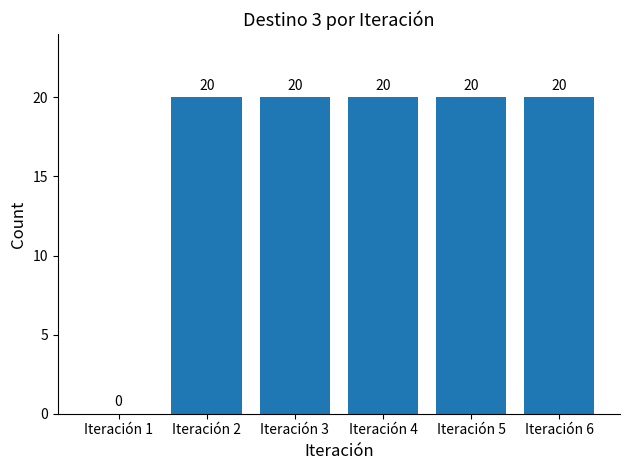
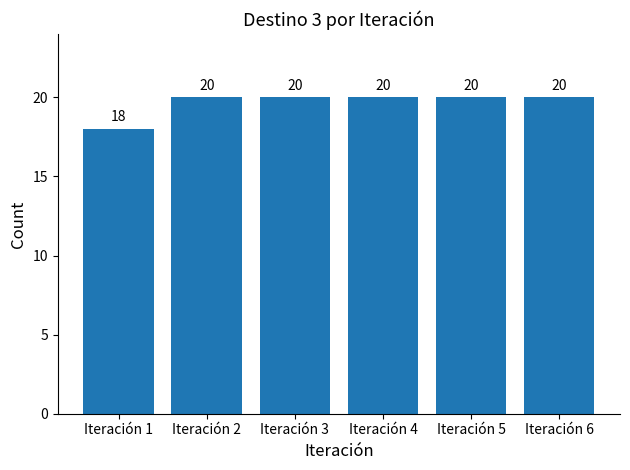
Iteración 1: 0 -> 18
